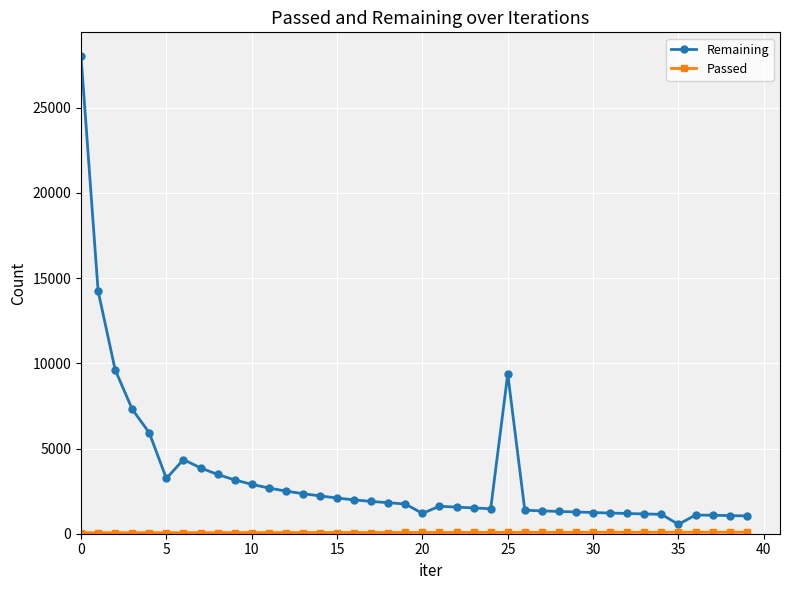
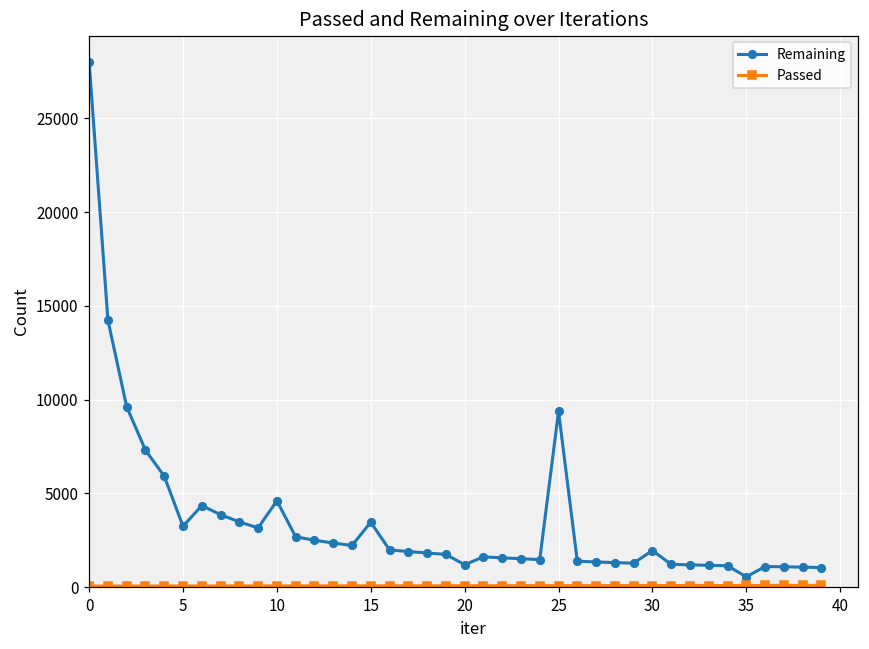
Remaining, 10: 2900 -> 4600
Remaining, 15: 2100 -> 3500
Remaining, 30: 1200 -> 1900
